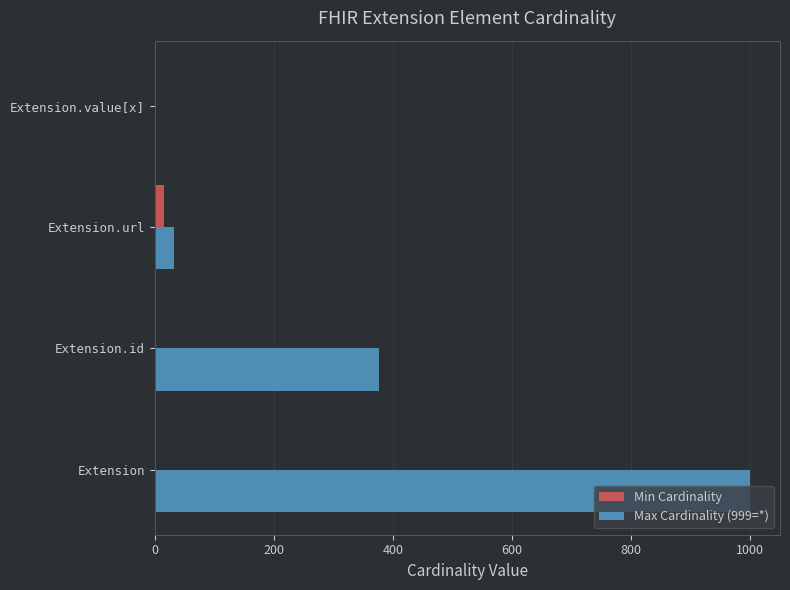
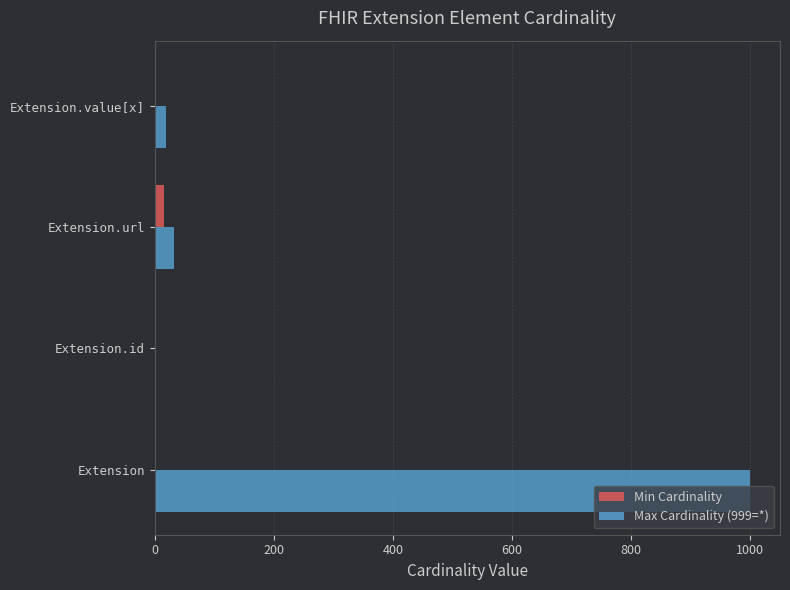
Max Cardinality (999=*), Extension.value[x]: 0 -> 20
Max Cardinality (999=*), Extension.id: 380 -> 0
